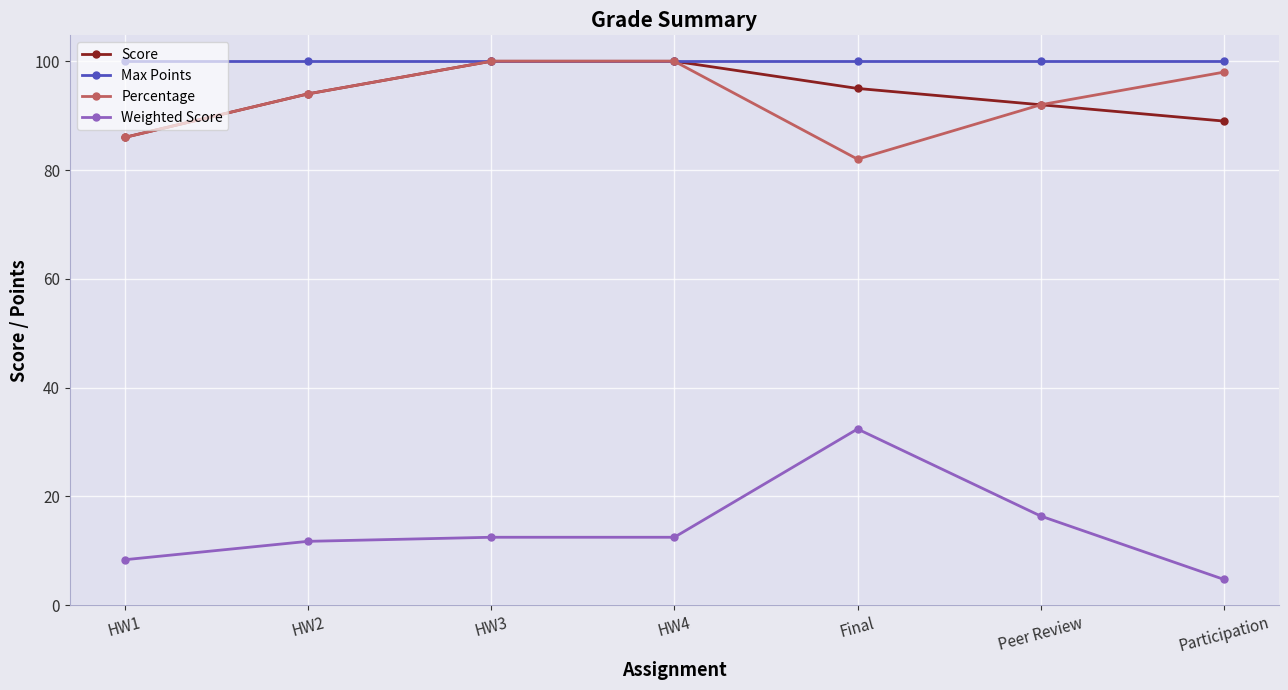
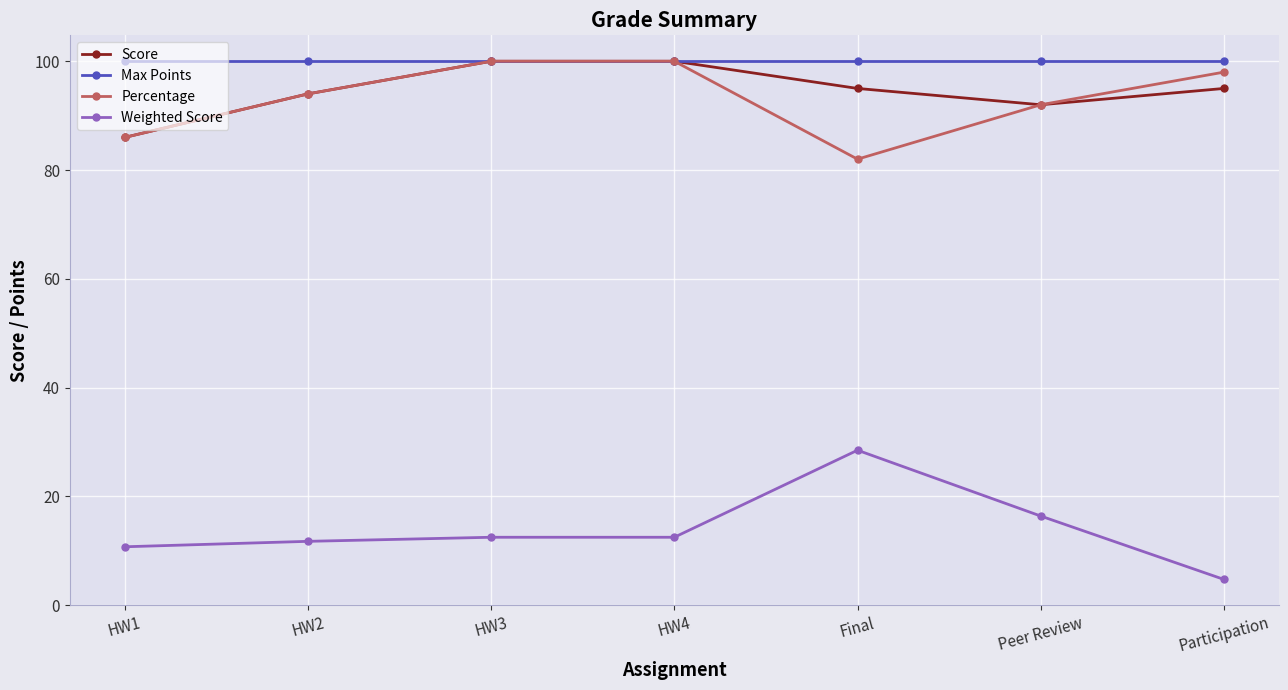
Weighted Score, HW1: 8 -> 11
Weighted Score, Final: 32 -> 29
Score, Participation: 89 -> 95
